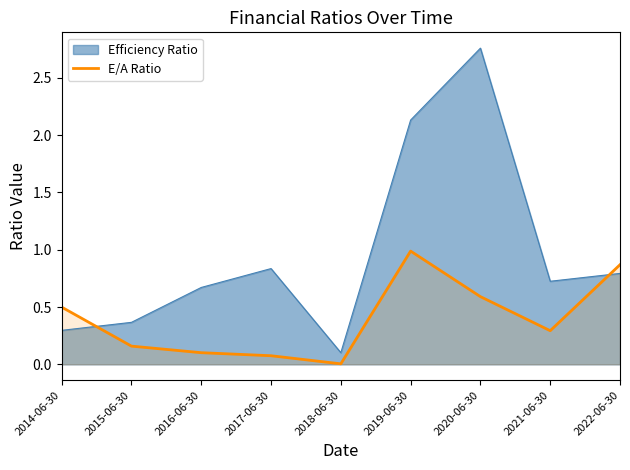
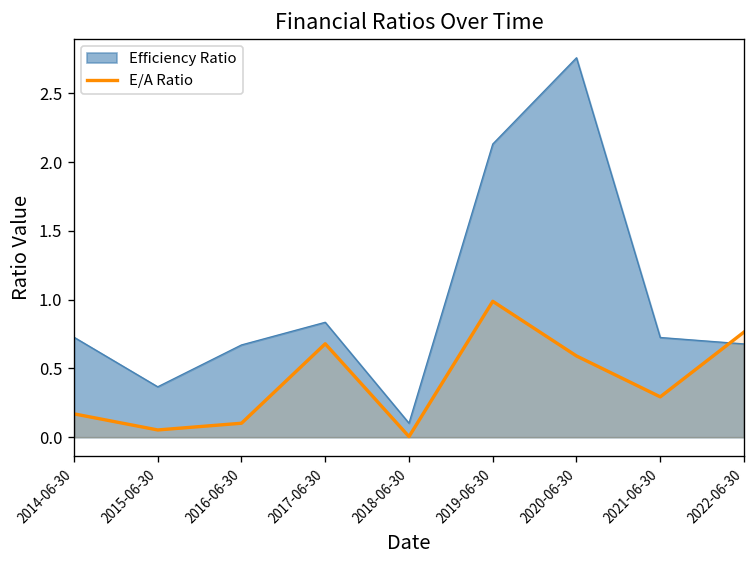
Efficiency Ratio, 2014-06-30: 0.30 -> 0.73
E/A Ratio, 2014-06-30: 0.50 -> 0.17
E/A Ratio, 2015-06-30: 0.16 -> 0.05
E/A Ratio, 2017-06-30: 0.08 -> 0.68
Efficiency Ratio, 2022-06-30: 0.79 -> 0.68
E/A Ratio, 2022-06-30: 0.87 -> 0.76
